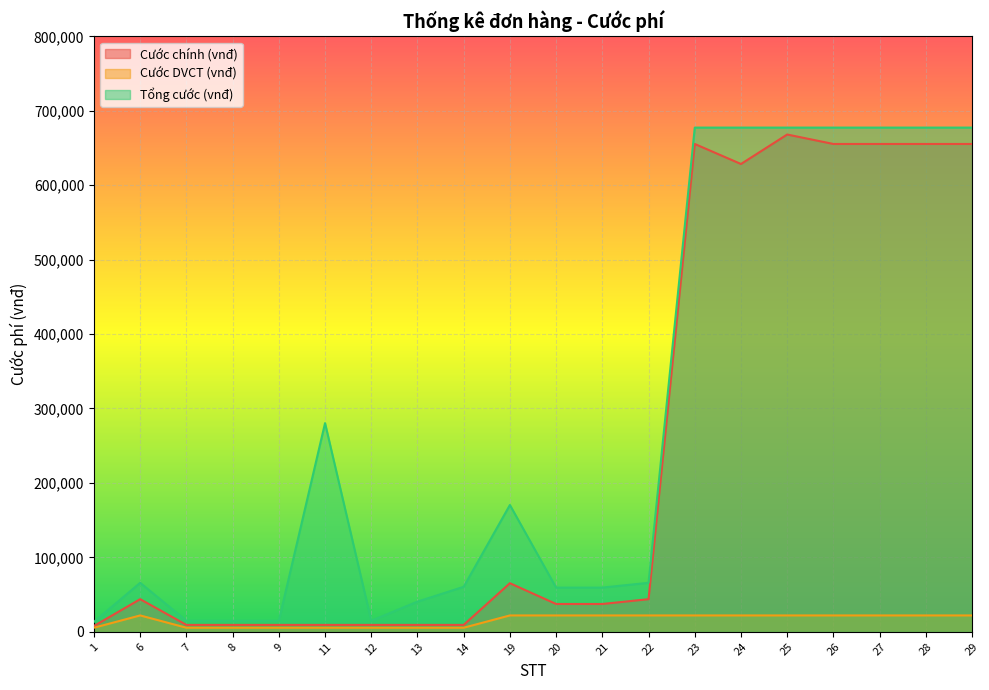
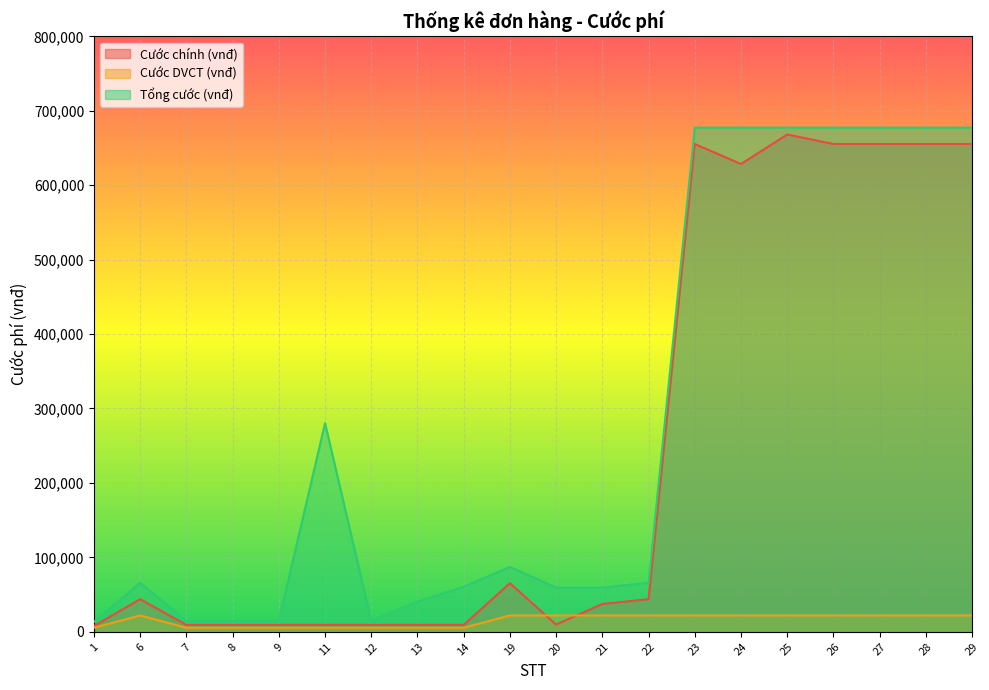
Tổng cước (vnđ), 19: 170,000 -> 90,000
Cước chính (vnđ), 20: 40,000 -> 10,000
